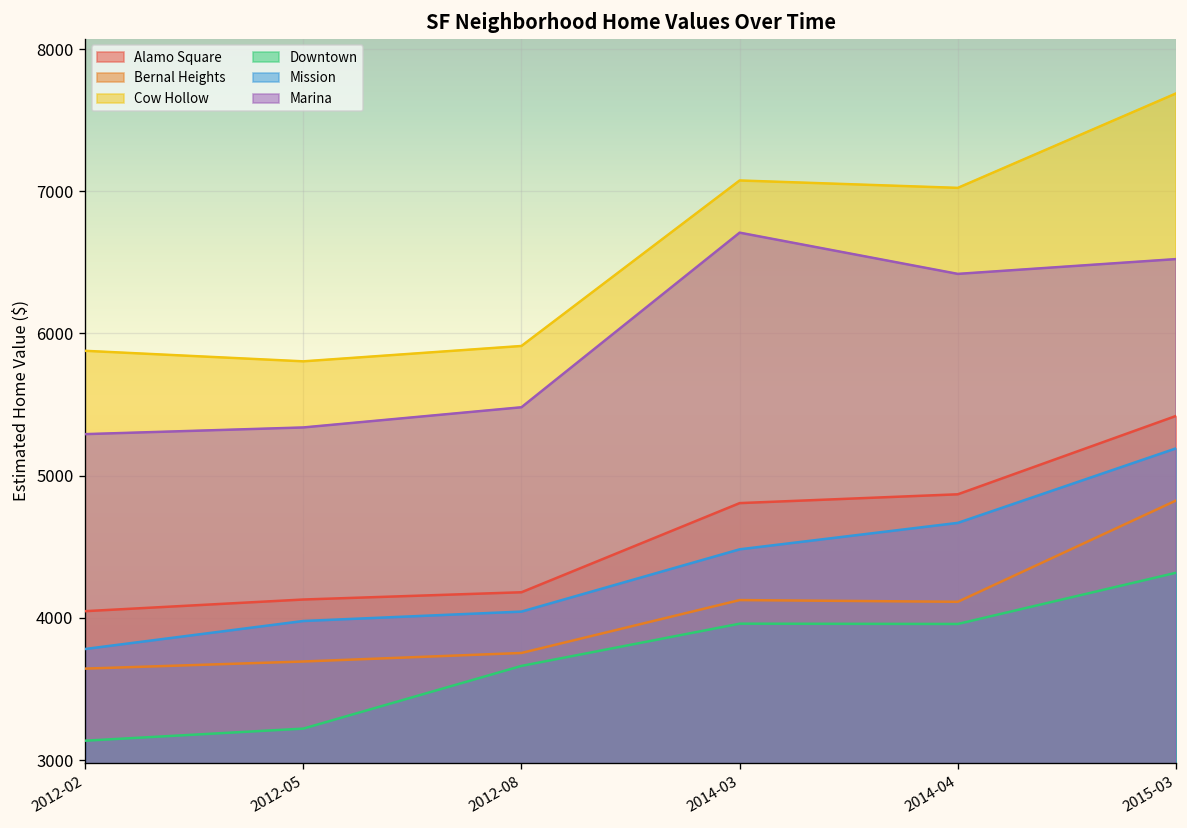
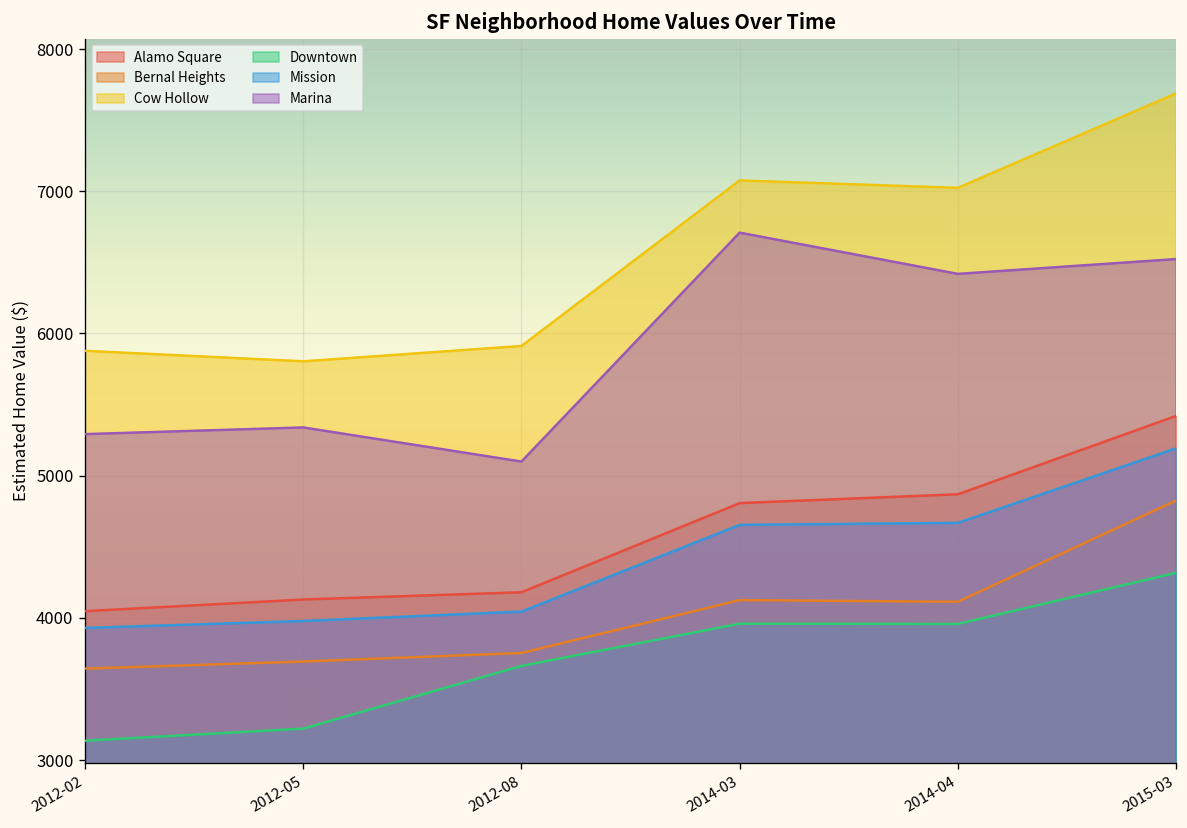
Mission, 2012-02: 3780 -> 3930
Marina, 2012-08: 5480 -> 5100
Mission, 2014-03: 4480 -> 4650
